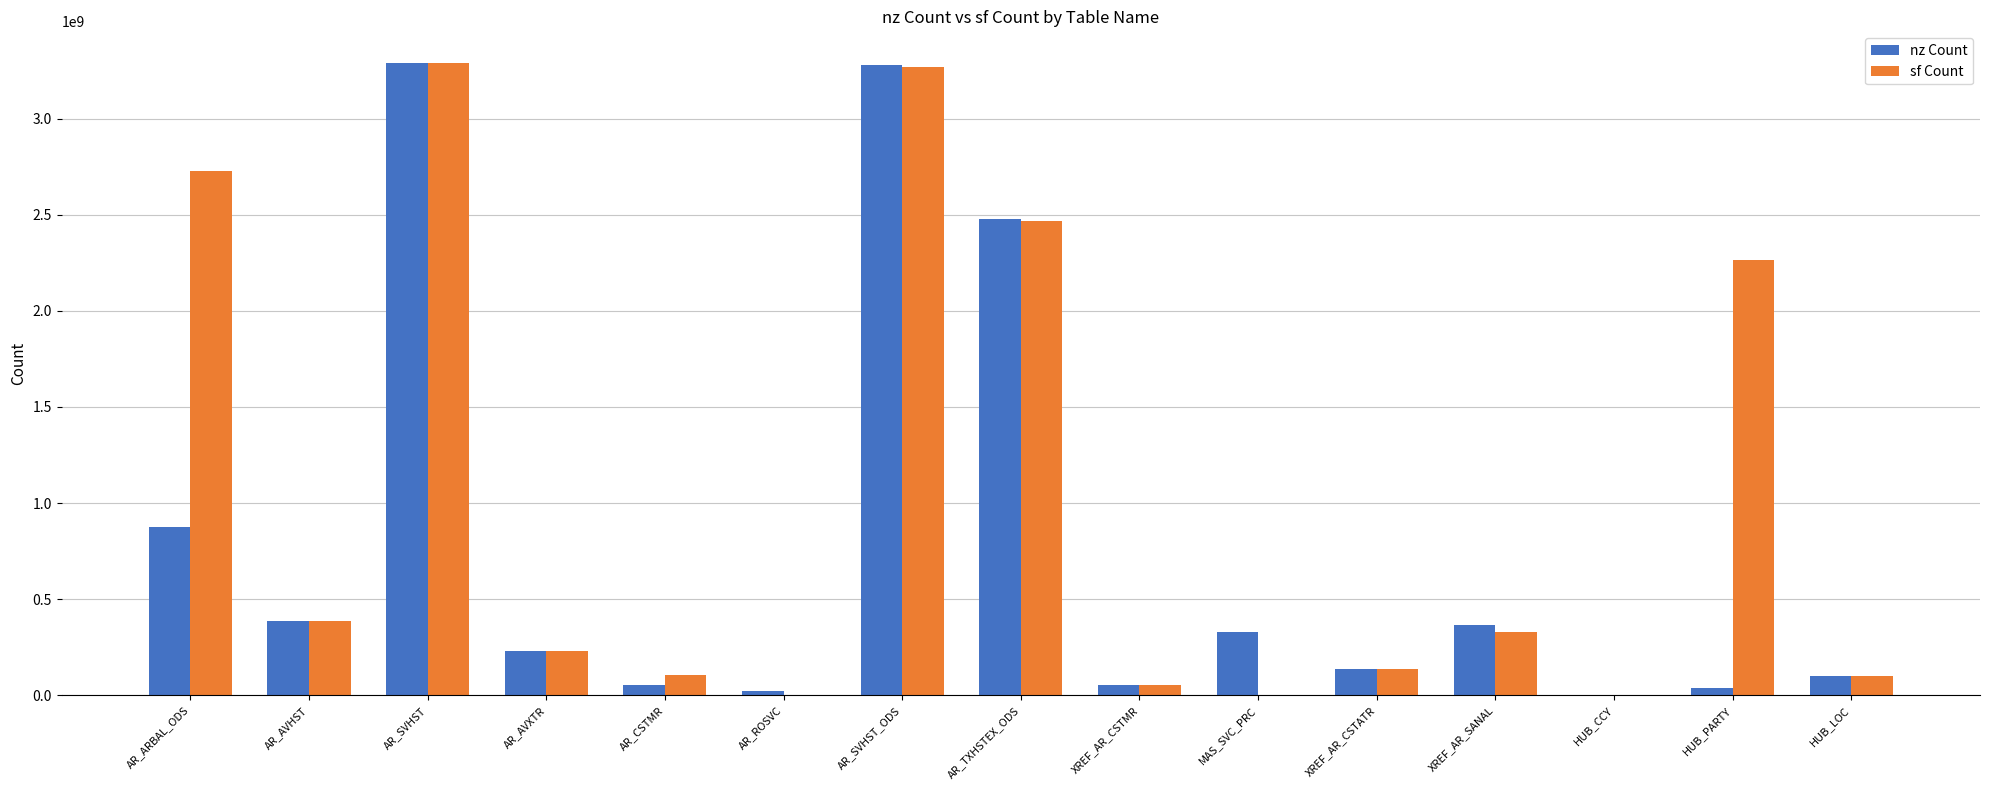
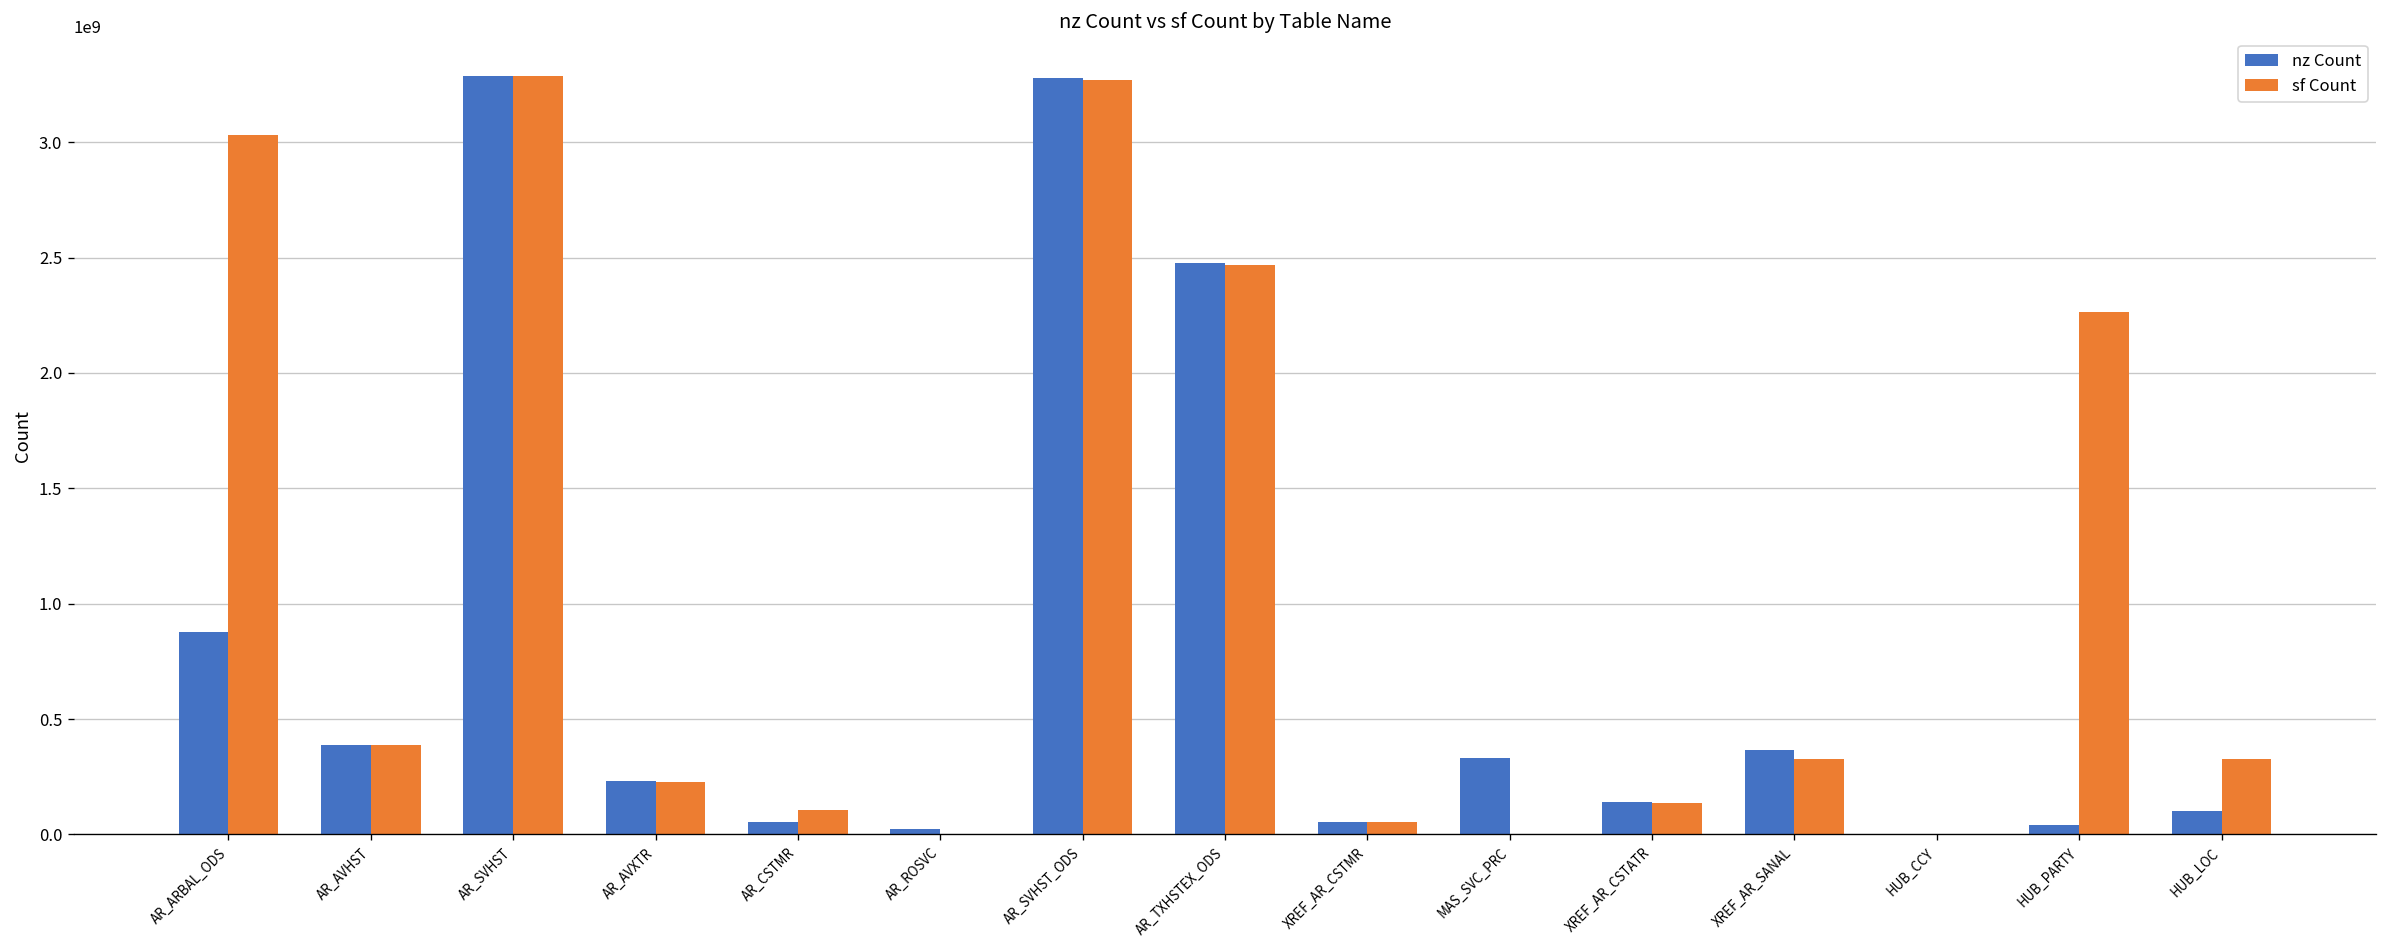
sf Count, AR_ARBAL_ODS: 2730000000 -> 3030000000
sf Count, HUB_LOC: 100000000 -> 330000000
